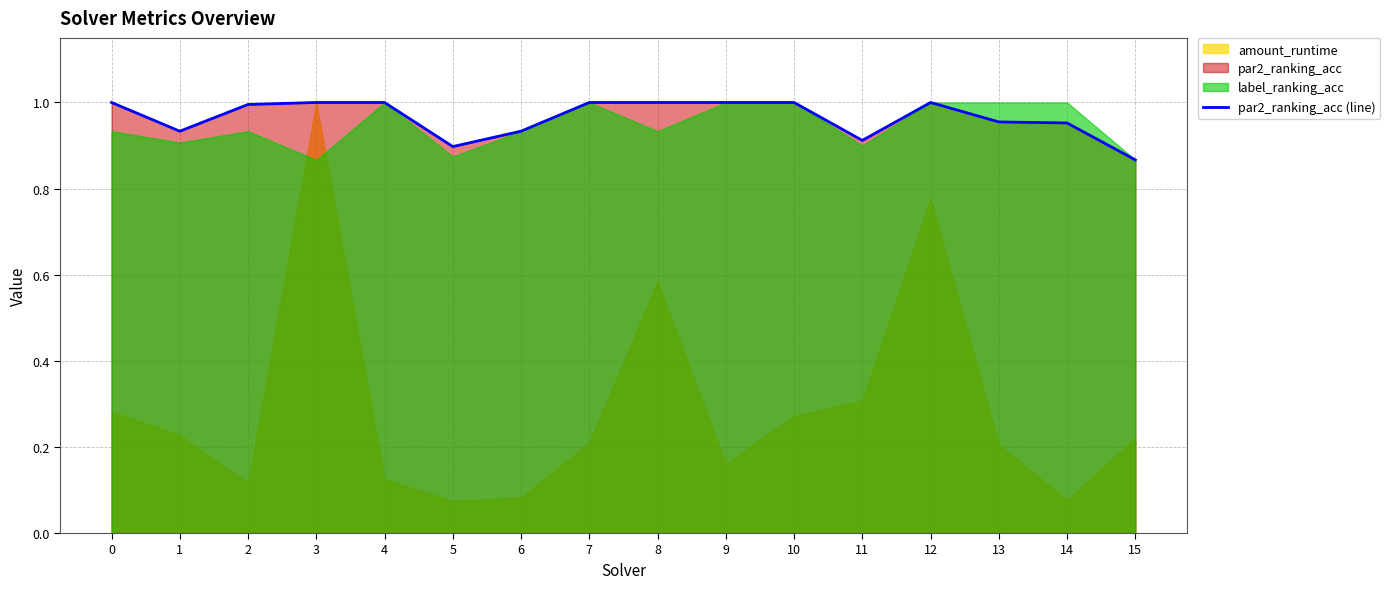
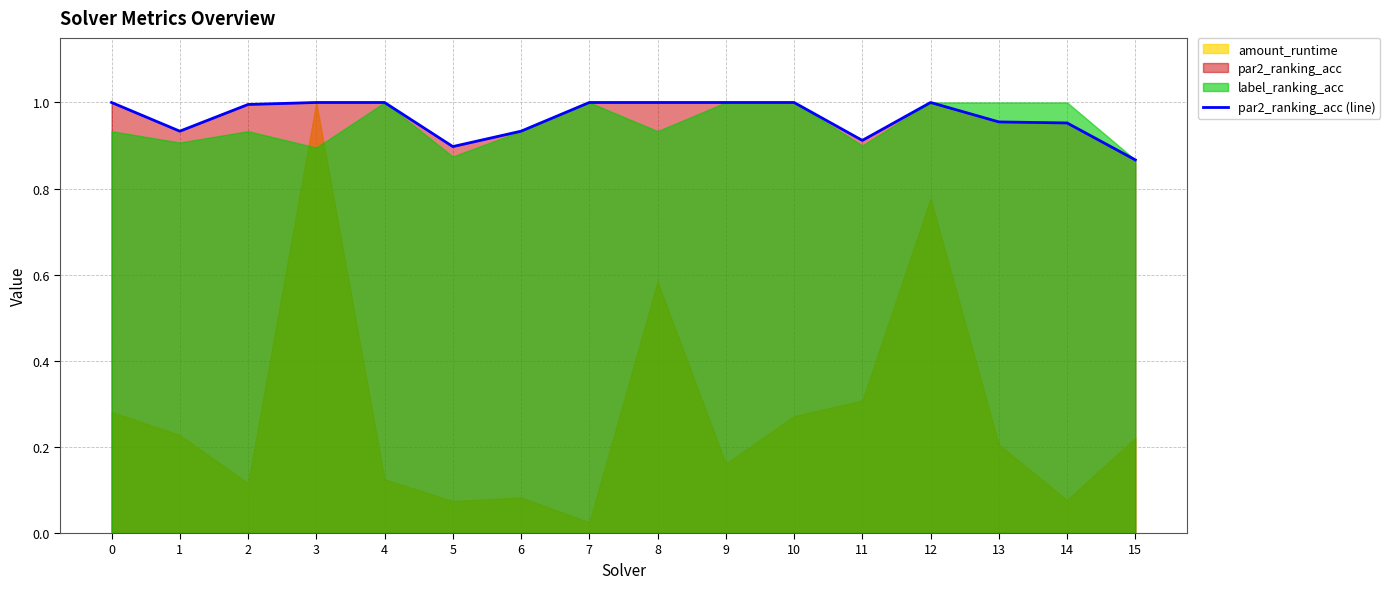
label_ranking_acc, 3: 0.87 -> 0.90
amount_runtime, 7: 0.21 -> 0.02
